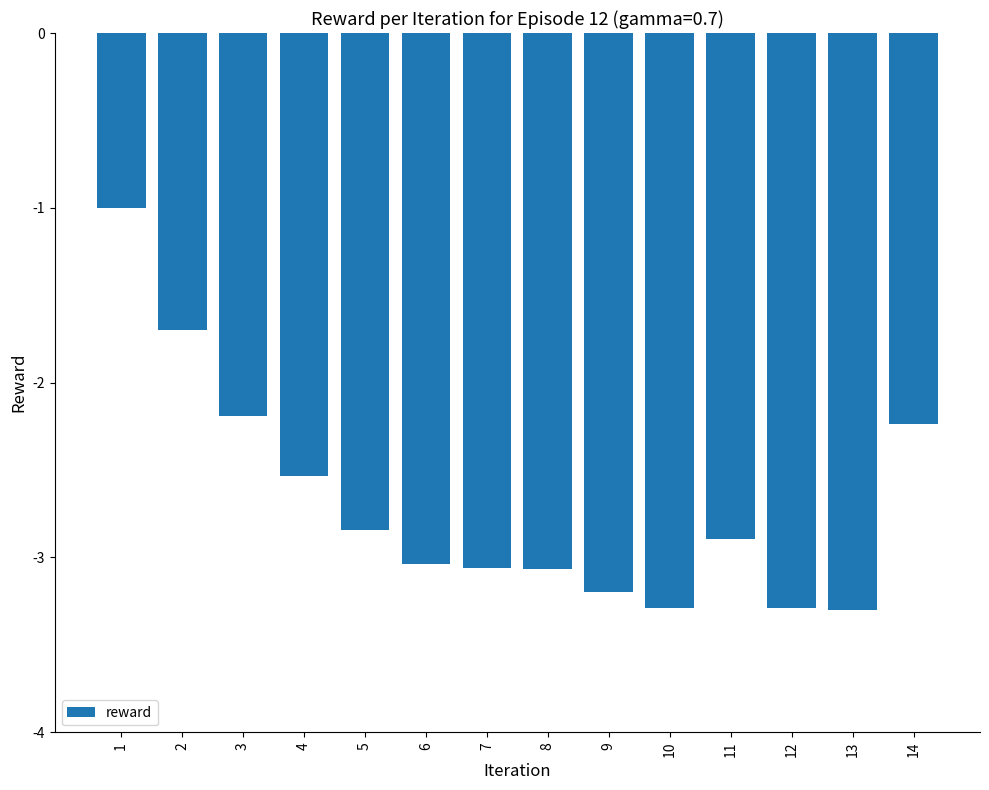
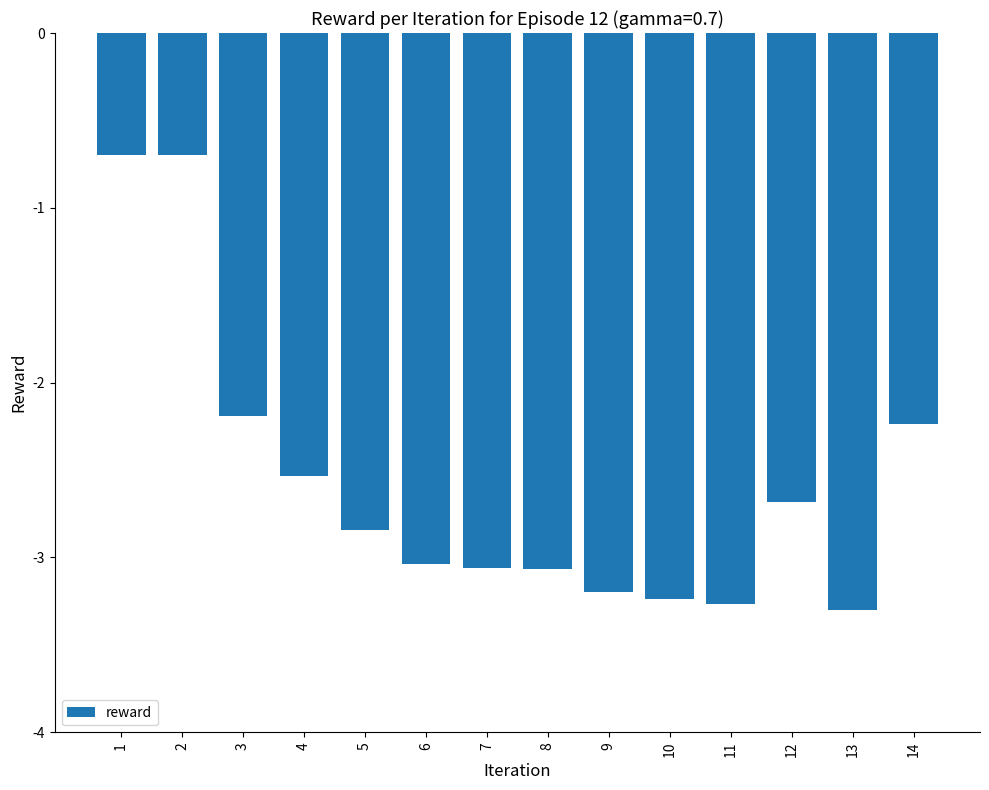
1: -1.0 -> -0.7
2: -1.7 -> -0.7
10: -3.29 -> -3.24
11: -2.89 -> -3.27
12: -3.29 -> -2.68
